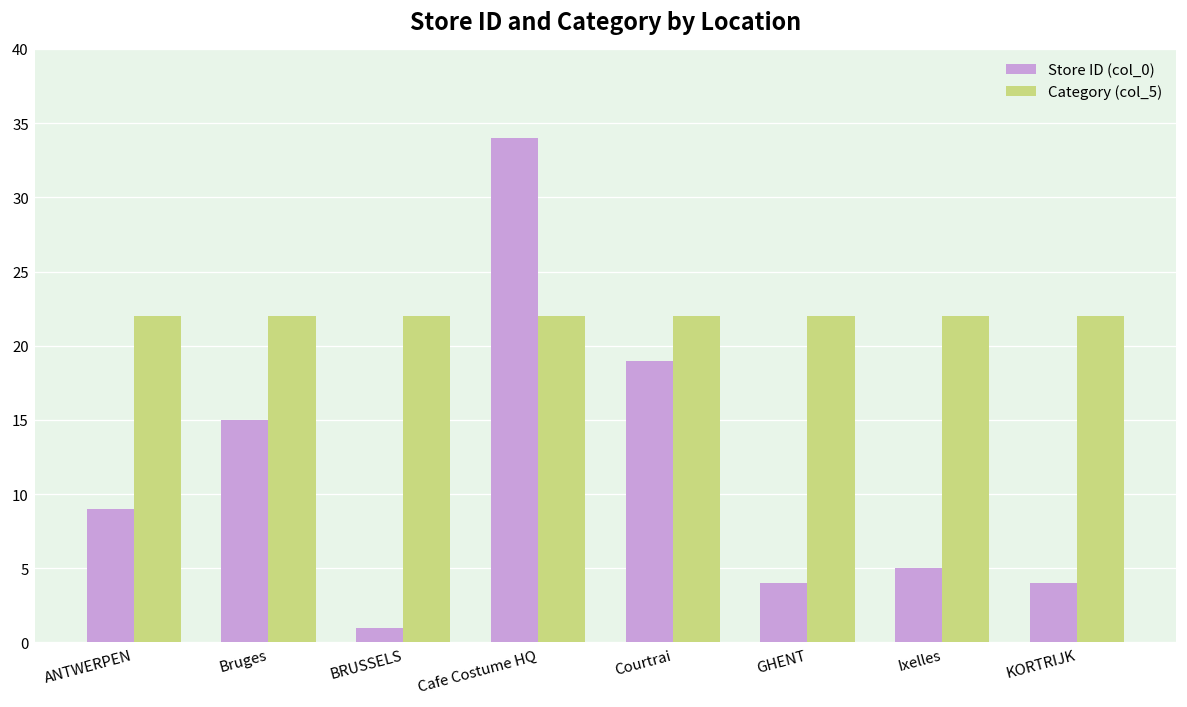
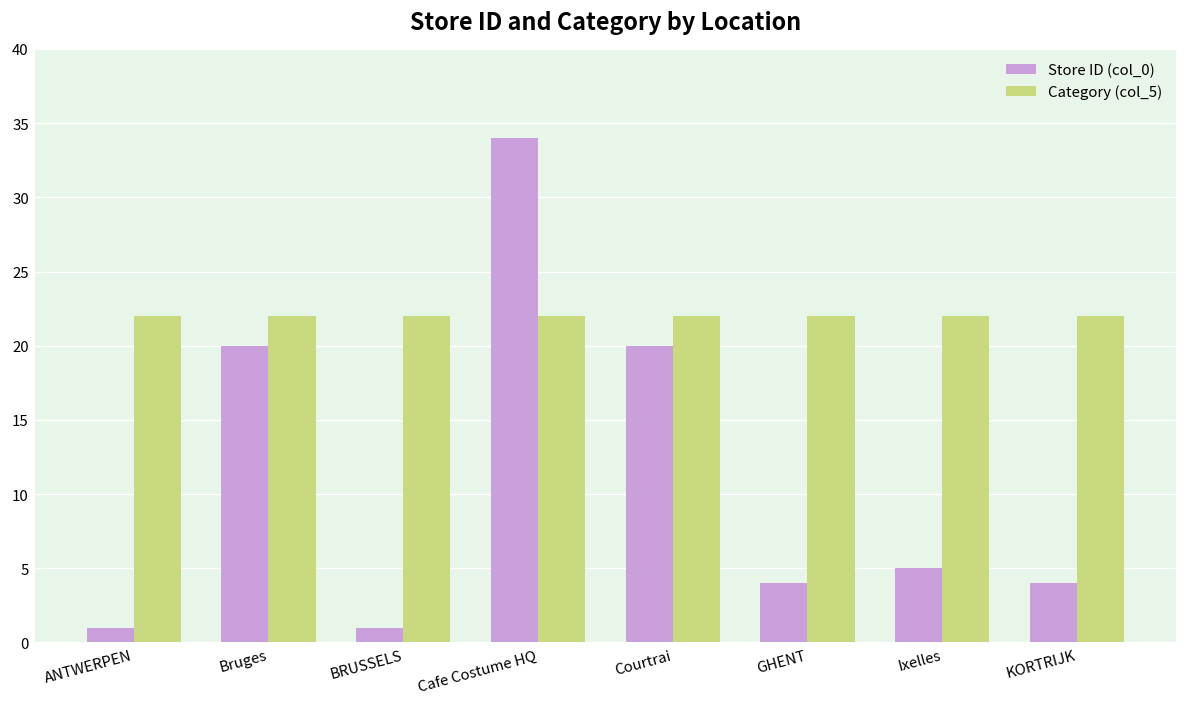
Store ID (col_0), ANTWERPEN: 9 -> 1
Store ID (col_0), Bruges: 15 -> 20
Store ID (col_0), Courtrai: 19 -> 20
